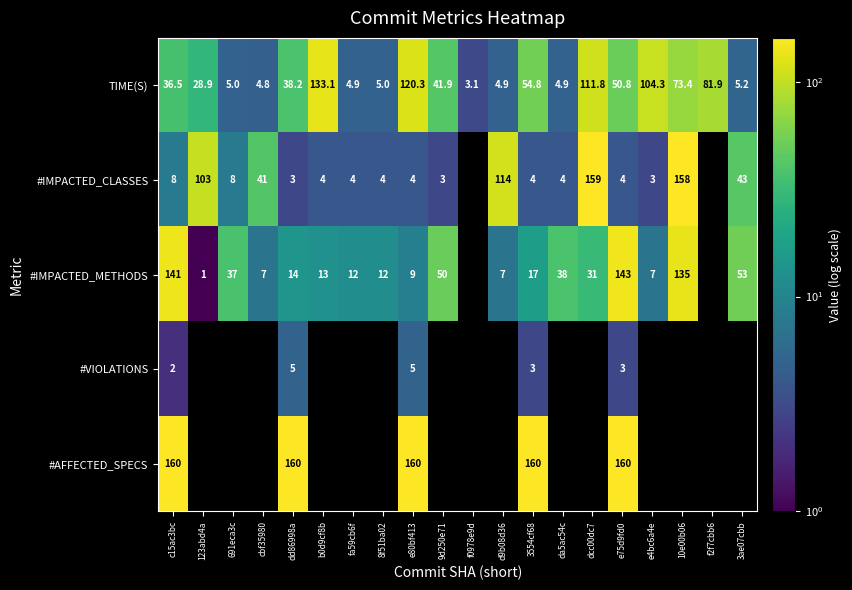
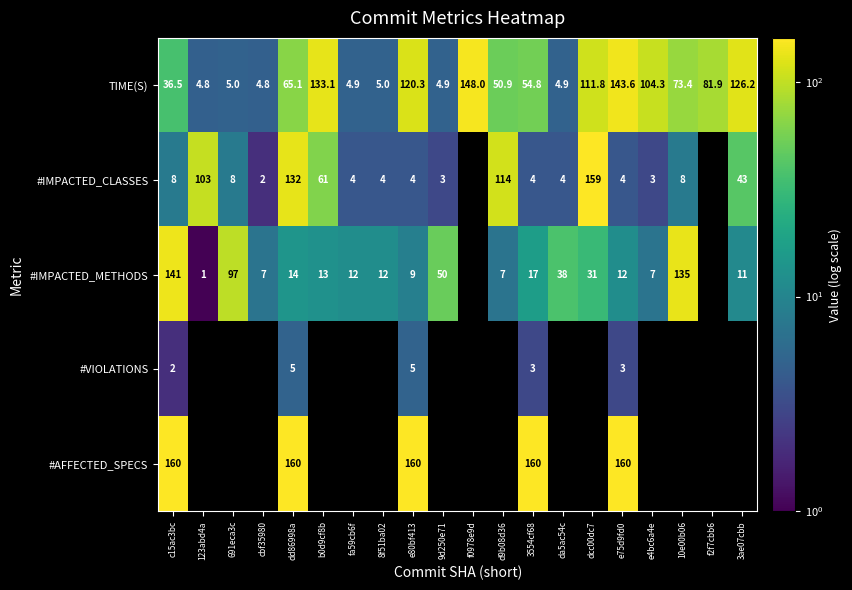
TIME(S), 123abd4a: 28.9 -> 4.8
TIME(S), dd86998a: 38.2 -> 65.1
TIME(S), 9d250e71: 41.9 -> 4.9
TIME(S), f0978e9d: 3.1 -> 148.0
TIME(S), d9b08d36: 4.9 -> 50.9
TIME(S), e75d9fd0: 50.8 -> 143.6
TIME(S), 3ae07cbb: 5.2 -> 126.2
#IMPACTED_CLASSES, cbf35980: 41 -> 2
#IMPACTED_CLASSES, dd86998a: 3 -> 132
#IMPACTED_CLASSES, b0d9cf8b: 4 -> 61
#IMPACTED_CLASSES, 10e00b06: 158 -> 8
#IMPACTED_METHODS, 691eca3c: 37 -> 97
#IMPACTED_METHODS, e75d9fd0: 143 -> 12
#IMPACTED_METHODS, 3ae07cbb: 53 -> 11
